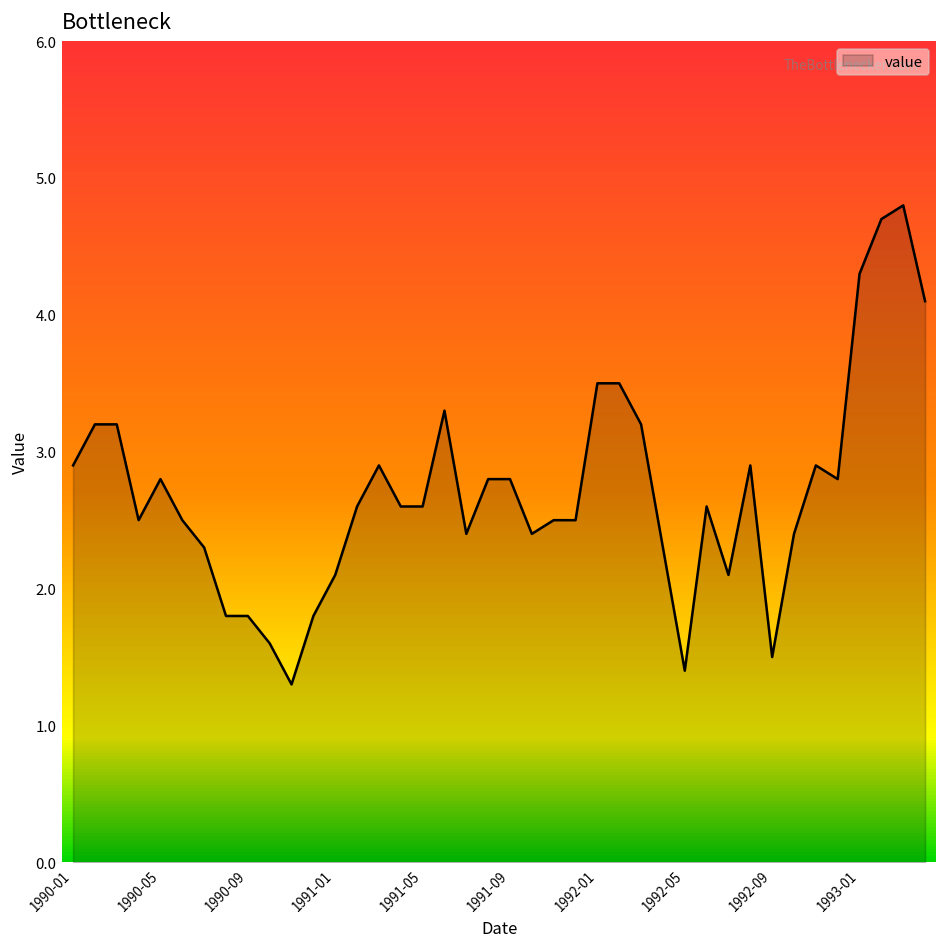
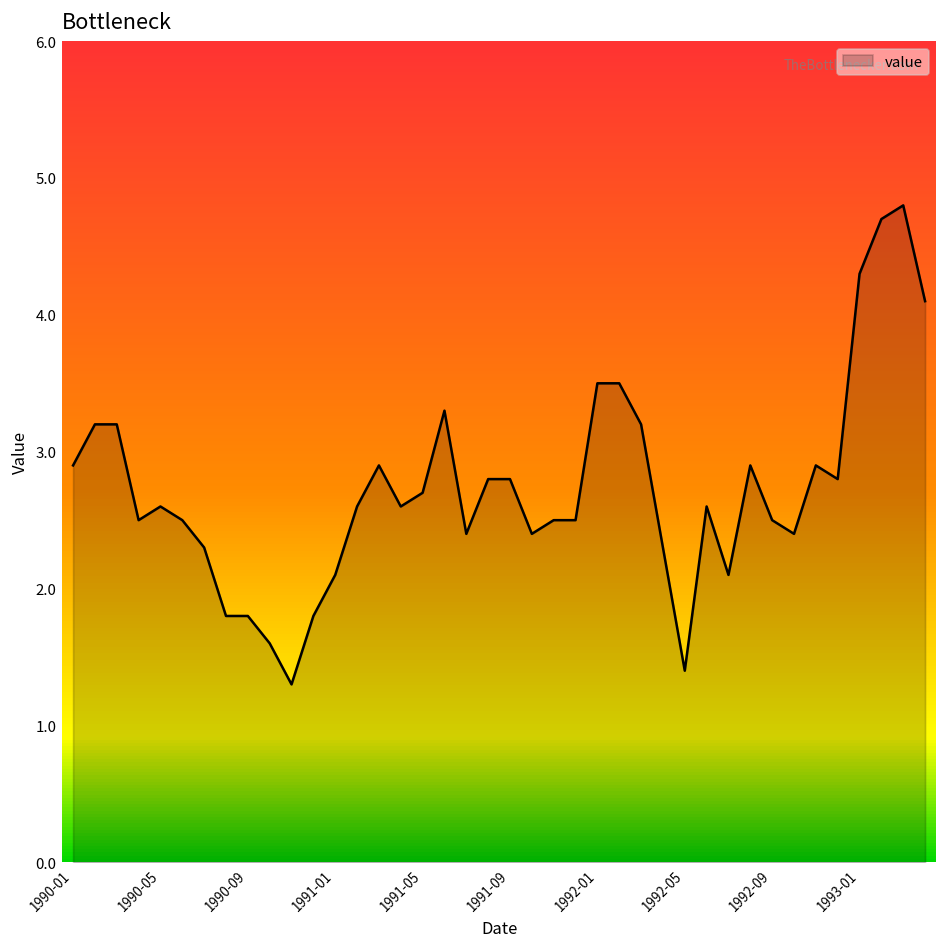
1990-05: 2.8 -> 2.6
1991-05: 2.6 -> 2.7
1992-09: 1.5 -> 2.5
